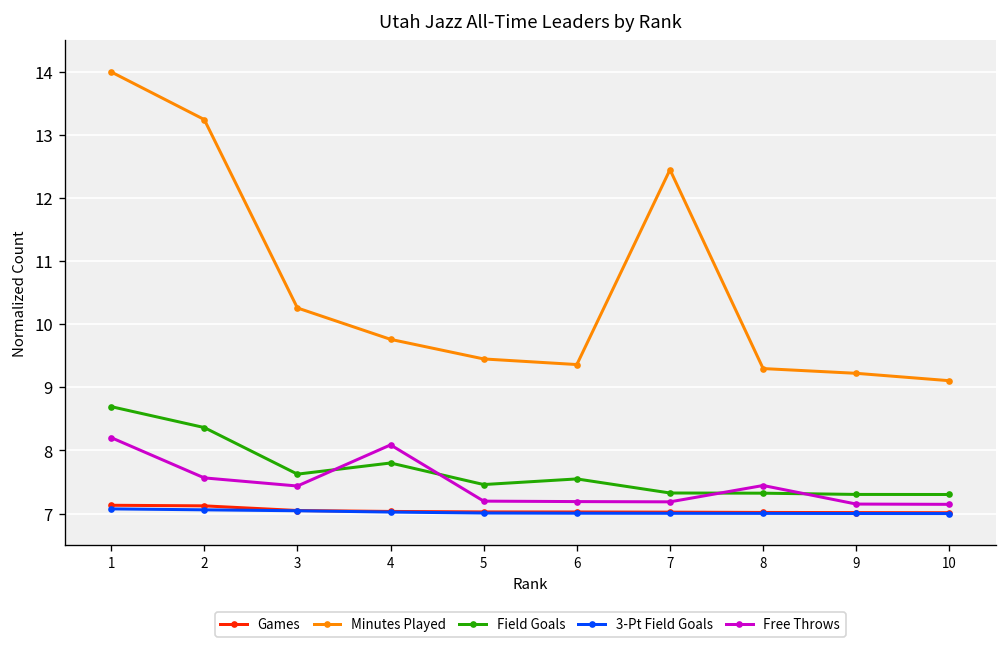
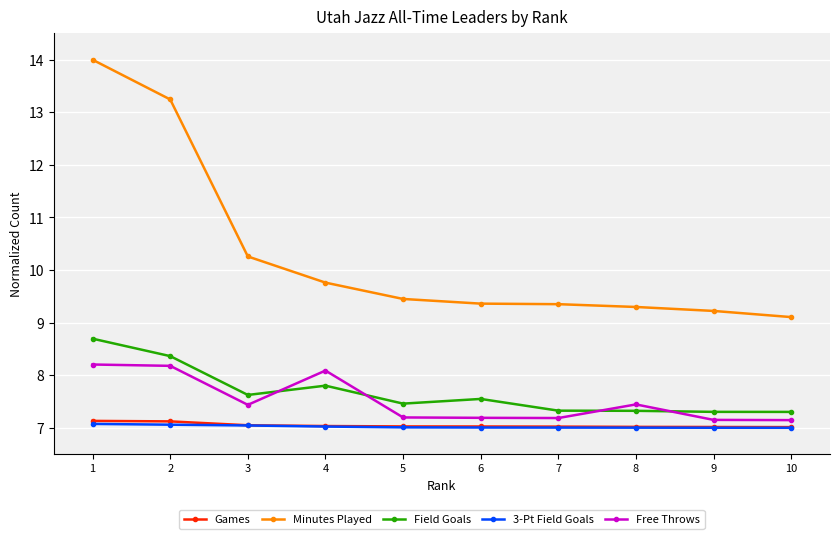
Free Throws, 2: 7.6 -> 8.2
Minutes Played, 7: 12.5 -> 9.4
